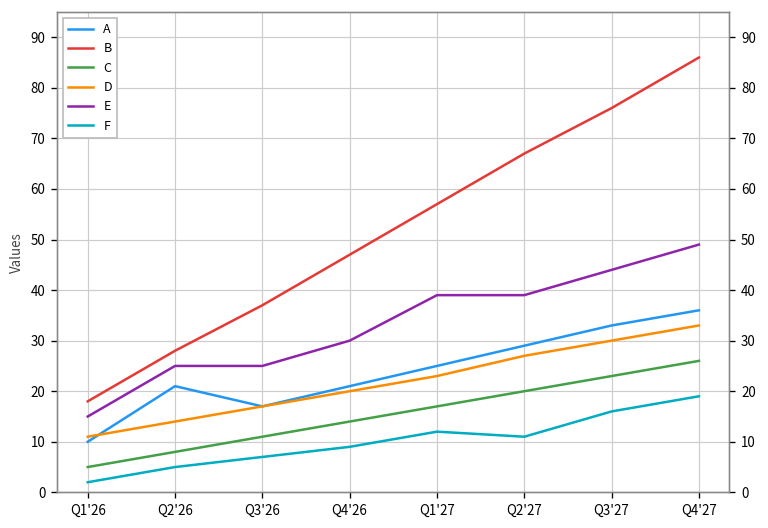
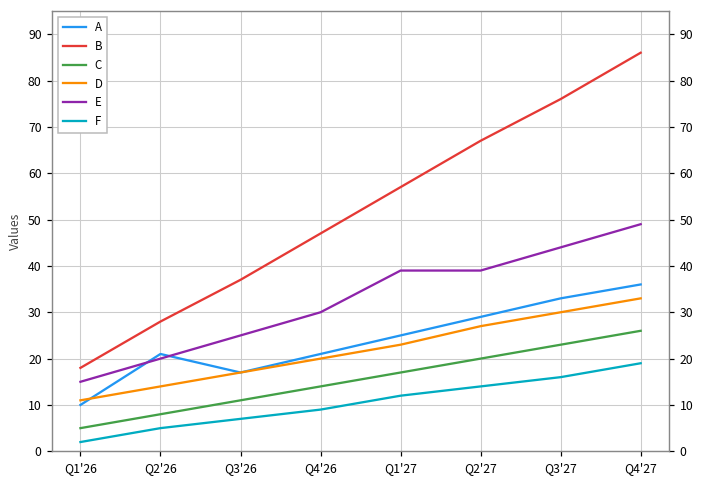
E, Q2'26: 25 -> 20
F, Q2'27: 11 -> 14
